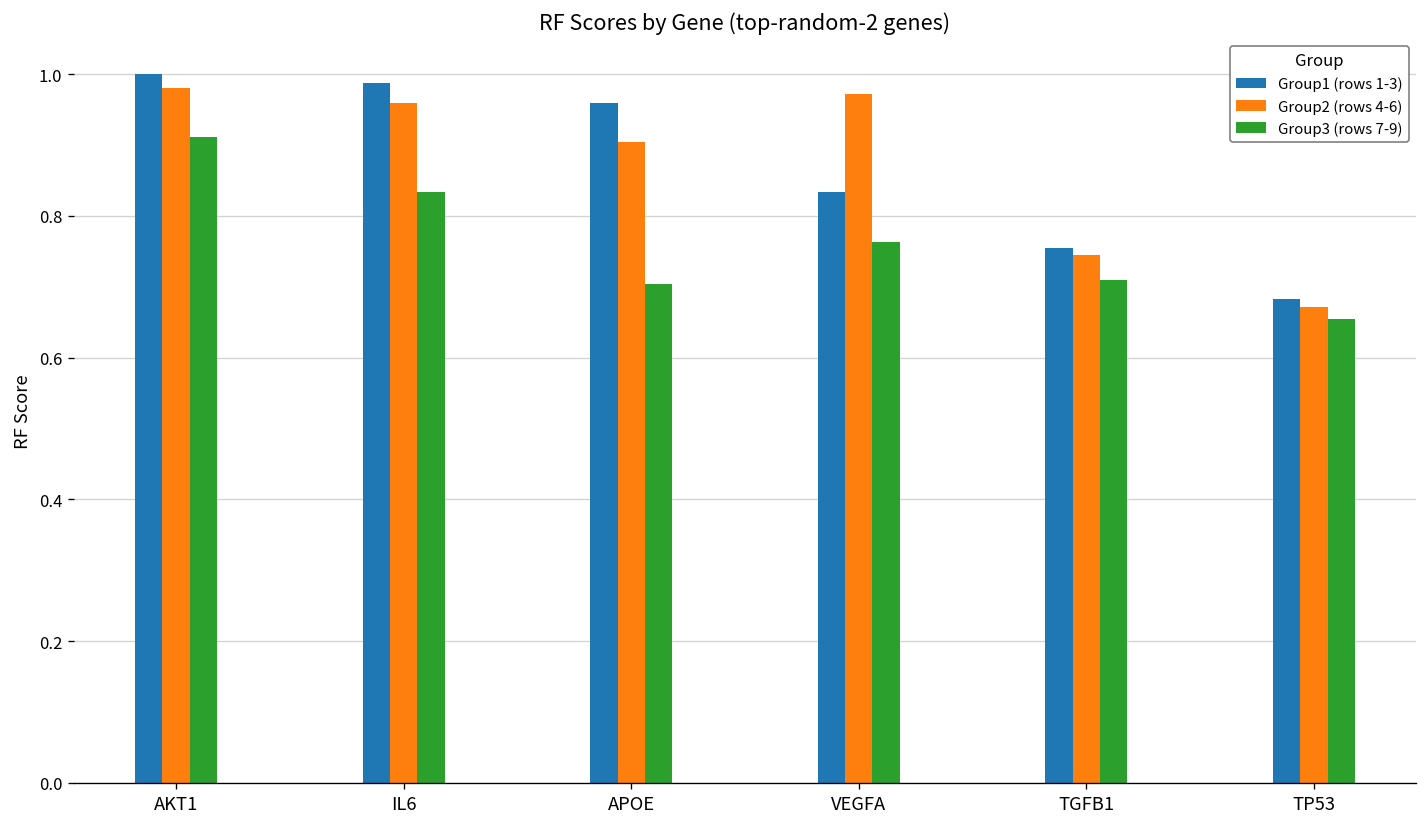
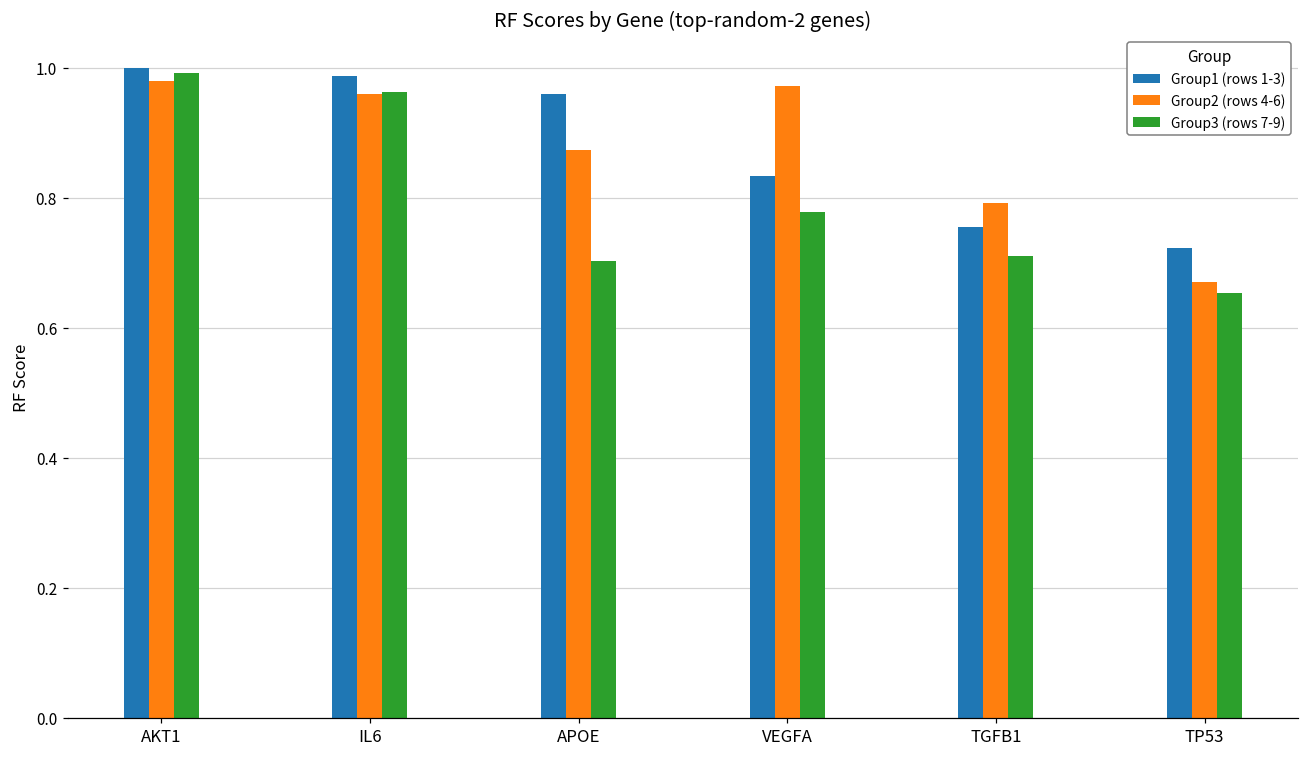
Group3 (rows 7-9), AKT1: 0.91 -> 0.99
Group3 (rows 7-9), IL6: 0.83 -> 0.96
Group2 (rows 4-6), APOE: 0.90 -> 0.87
Group3 (rows 7-9), VEGFA: 0.76 -> 0.78
Group2 (rows 4-6), TGFB1: 0.74 -> 0.79
Group1 (rows 1-3), TP53: 0.68 -> 0.72
